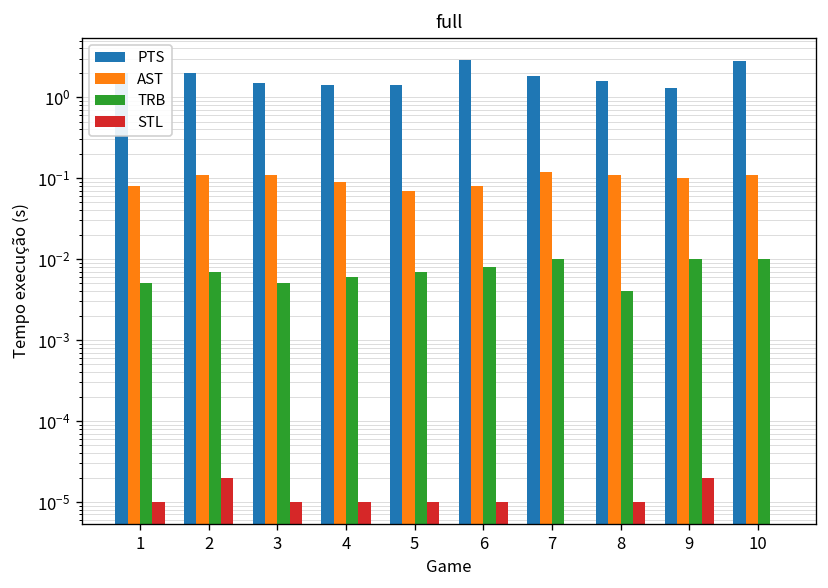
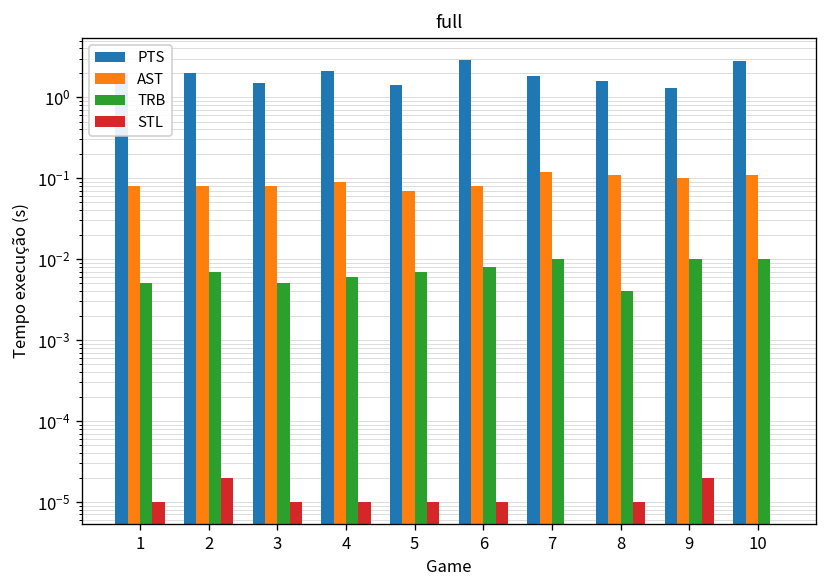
AST, 2: 0.11 -> 0.08
AST, 3: 0.11 -> 0.08
PTS, 4: 1.4 -> 2.1
